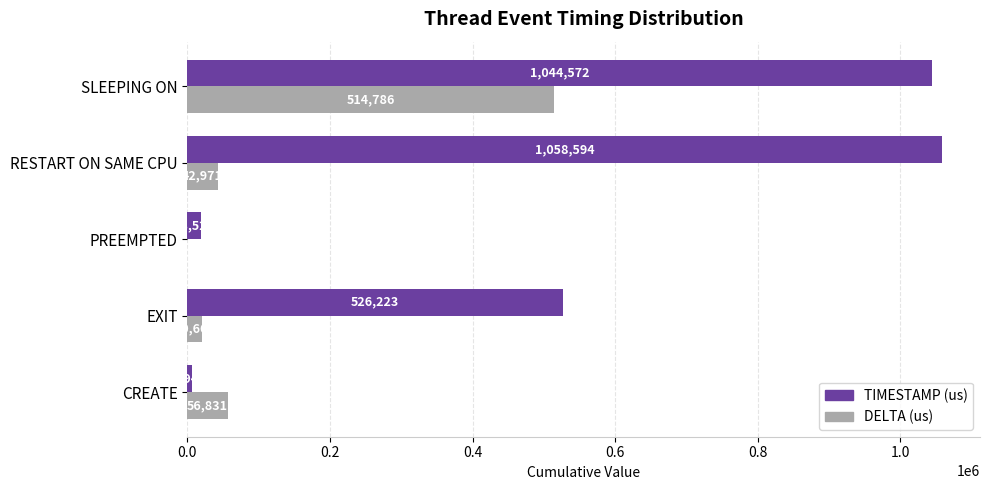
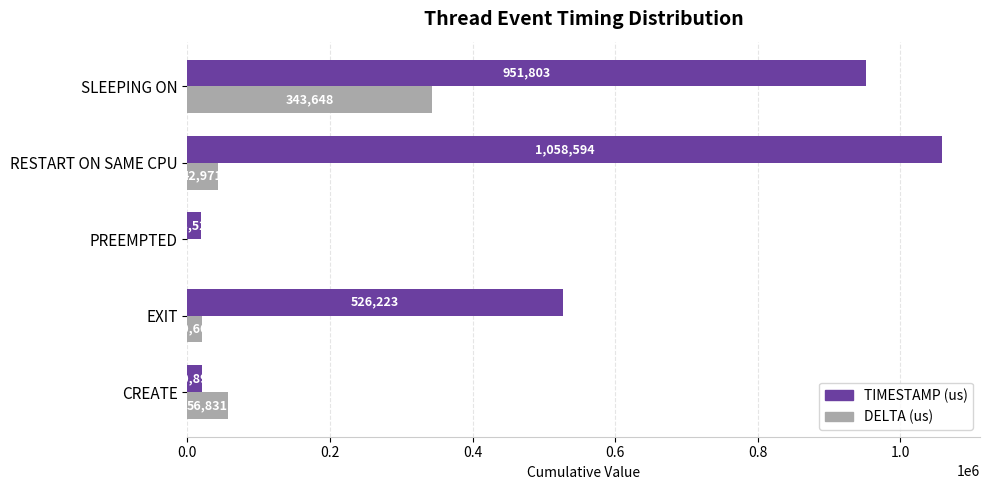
TIMESTAMP (us), SLEEPING ON: 1,044,572 -> 951,803
DELTA (us), SLEEPING ON: 514,786 -> 343,648
TIMESTAMP (us), CREATE: 10000 -> 20000
